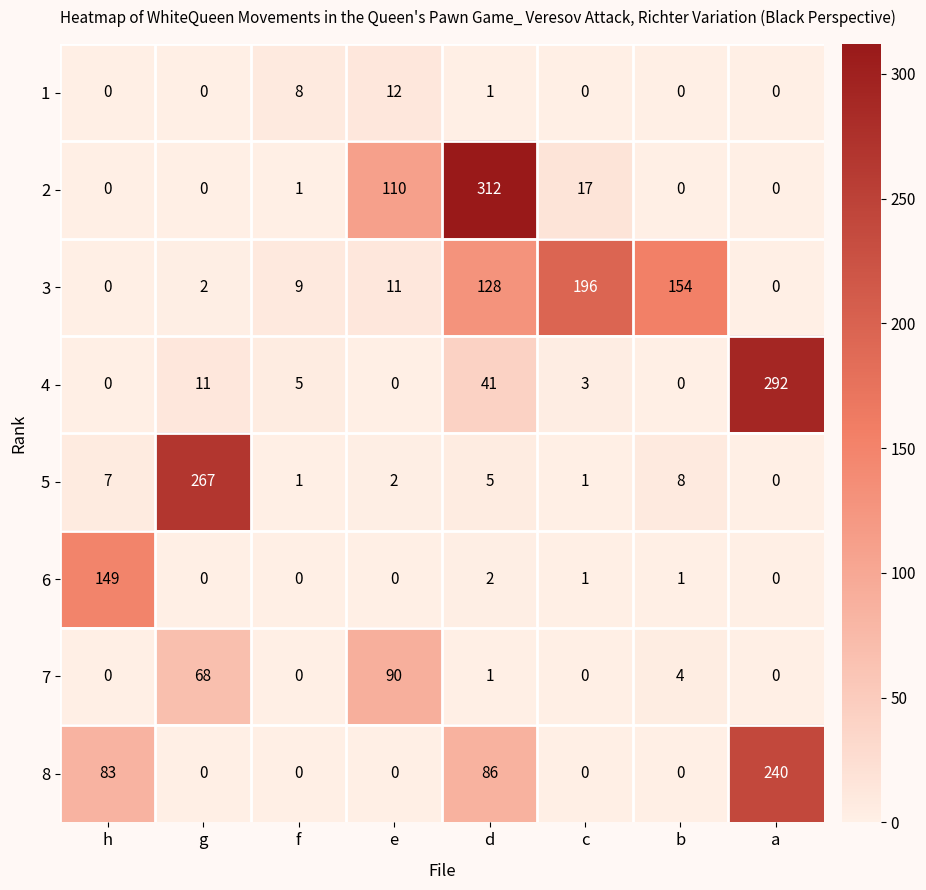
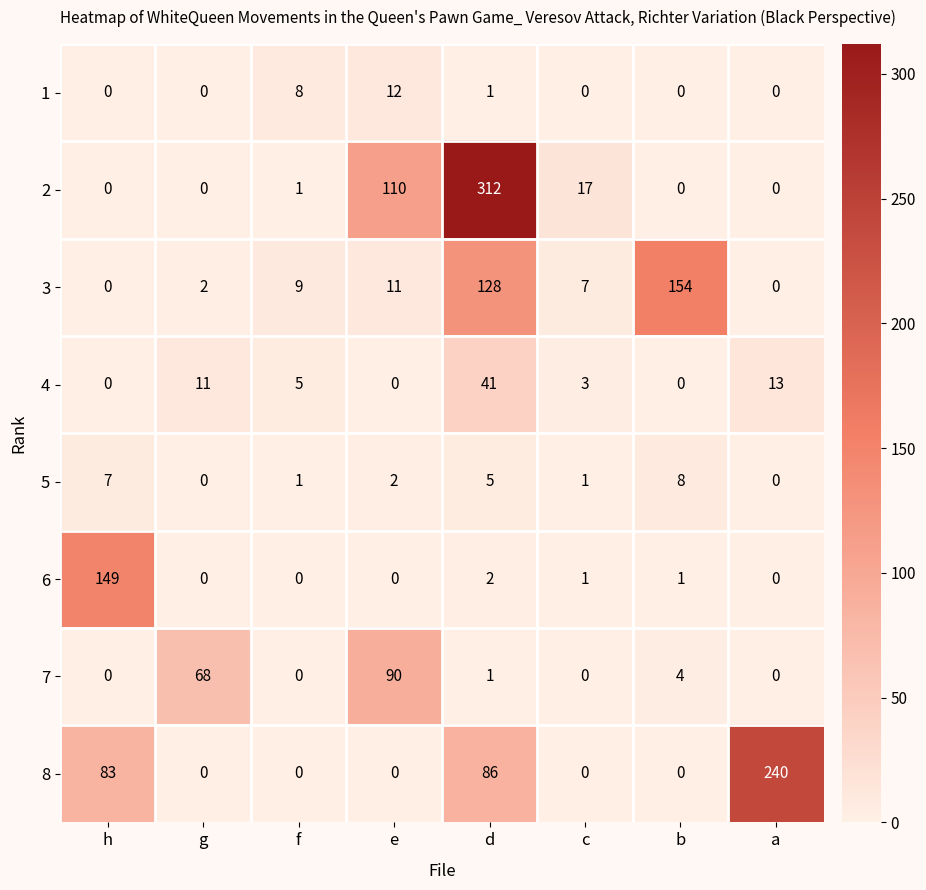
3, c: 196 -> 7
4, a: 292 -> 13
5, g: 267 -> 0
